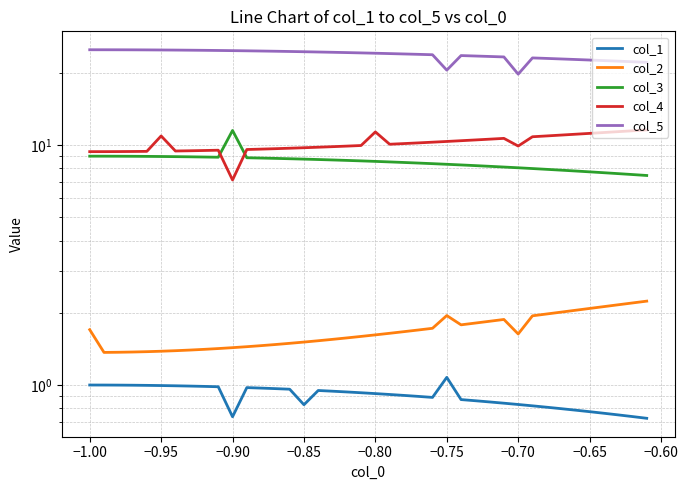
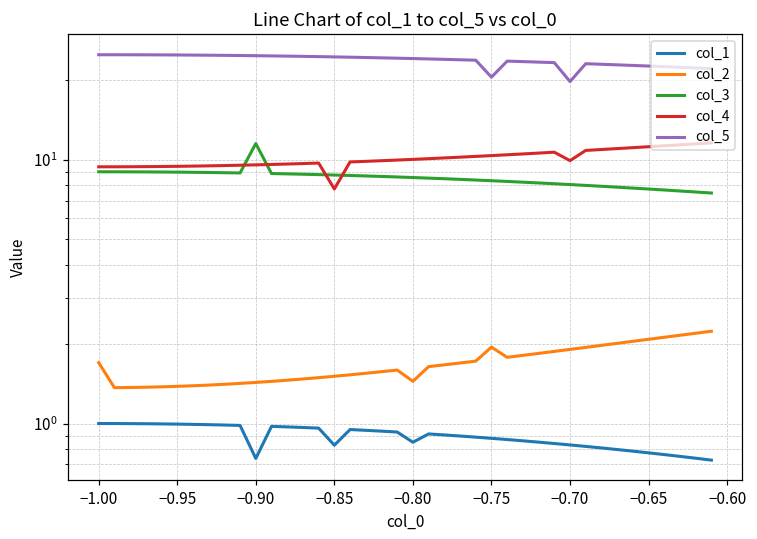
col_4, −0.95: 11 -> 9.4
col_4, −0.90: 7.2 -> 9.6
col_4, −0.85: 9.8 -> 7.7
col_1, −0.80: 0.92 -> 0.85
col_2, −0.80: 1.6 -> 1.4
col_4, −0.80: 11 -> 10.0
col_1, −0.75: 1.1 -> 0.88
col_2, −0.70: 1.6 -> 1.9
